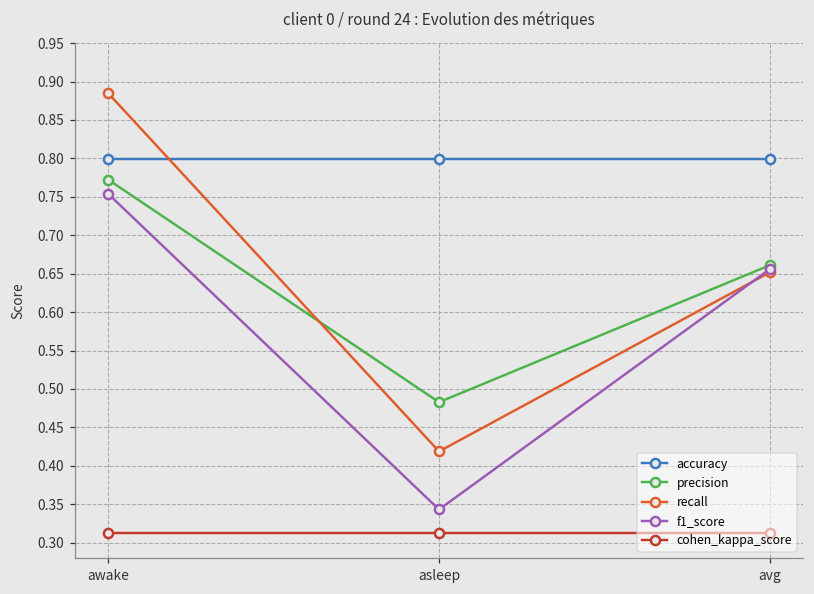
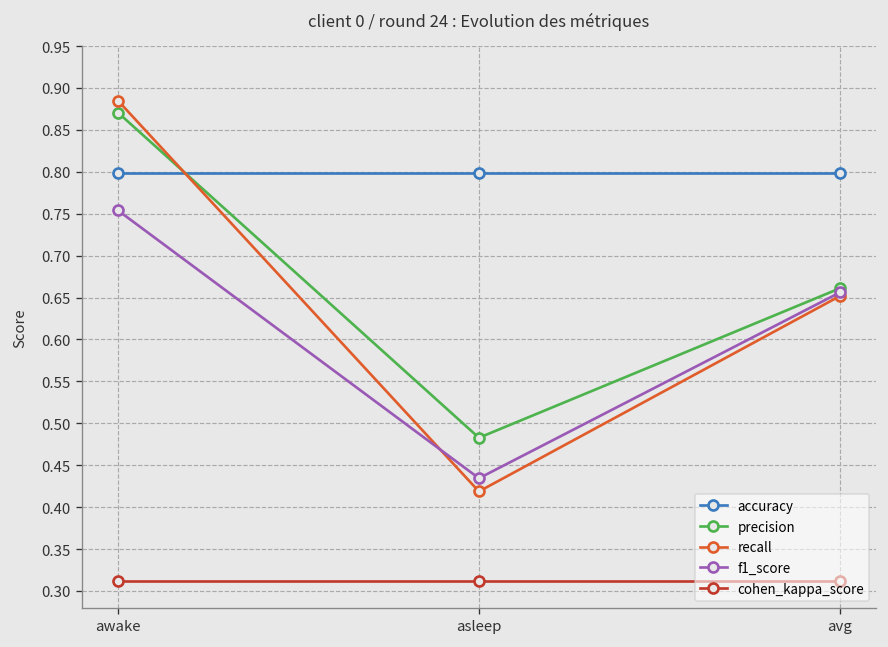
precision, awake: 0.77 -> 0.87
f1_score, asleep: 0.34 -> 0.43
